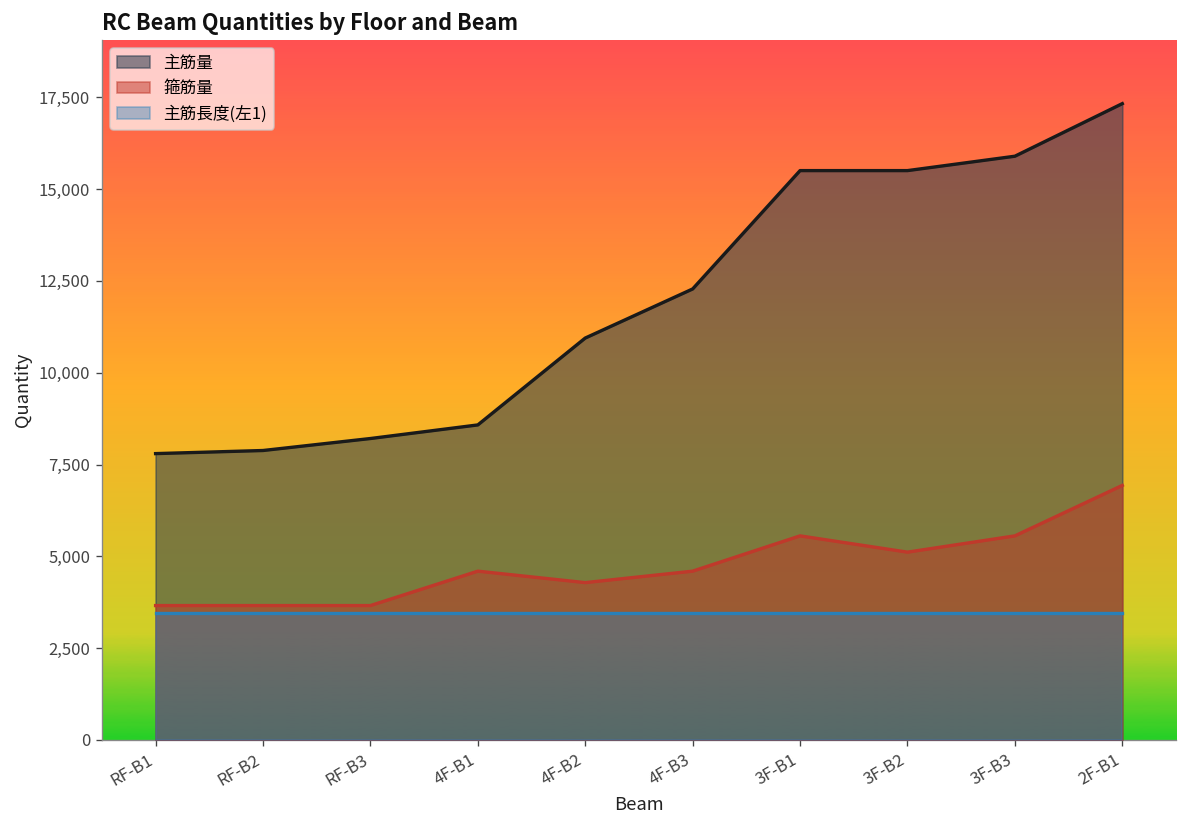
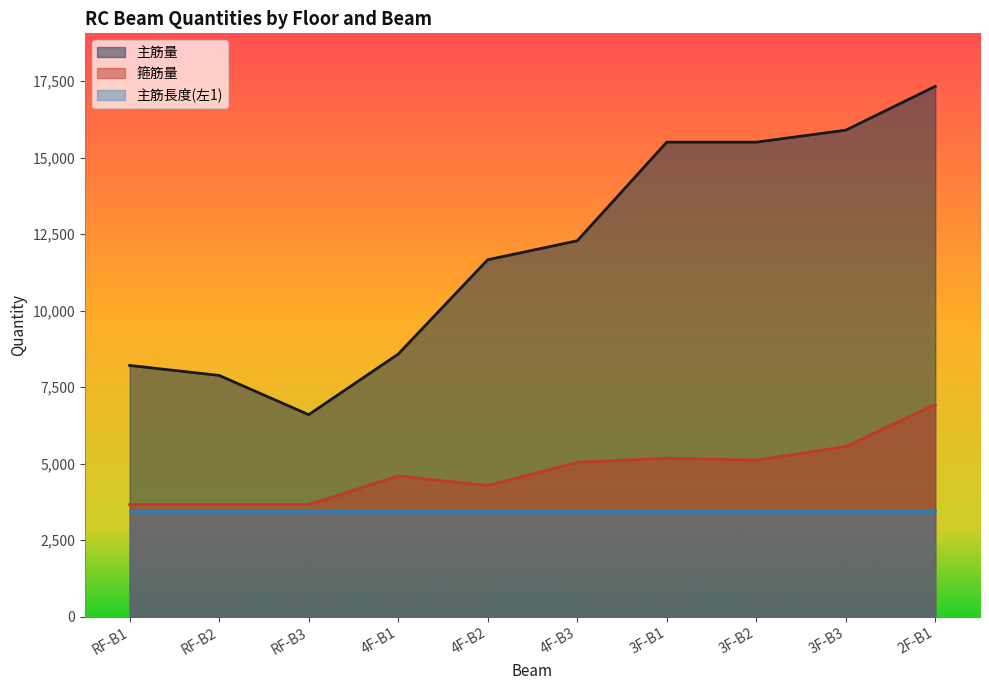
主筋量, RF-B1: 7,800 -> 8,200
主筋量, RF-B3: 8,200 -> 6,600
主筋量, 4F-B2: 10,900 -> 11,700
箍筋量, 4F-B3: 4,600 -> 5,000
箍筋量, 3F-B1: 5,600 -> 5,200
